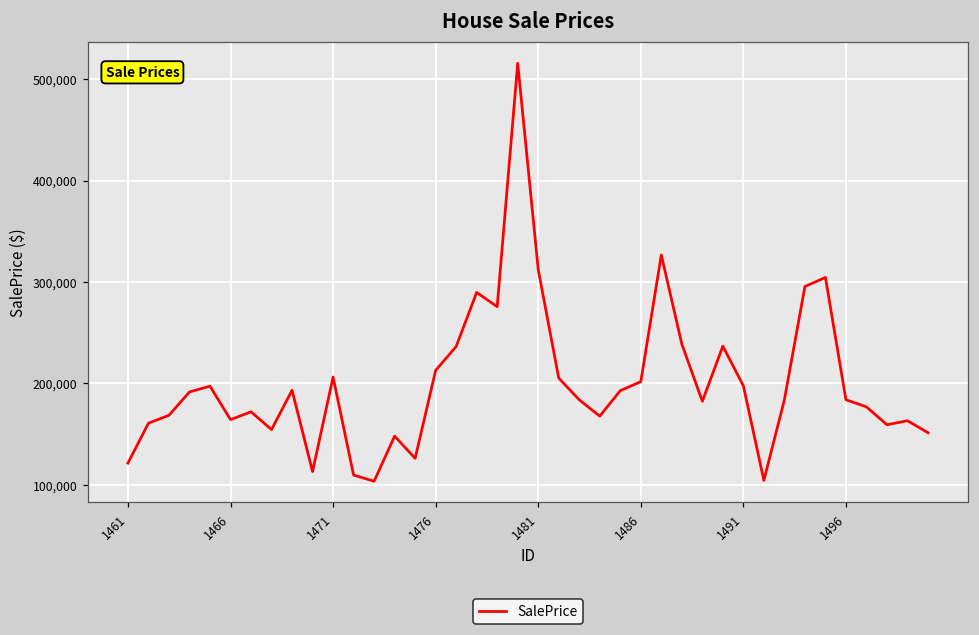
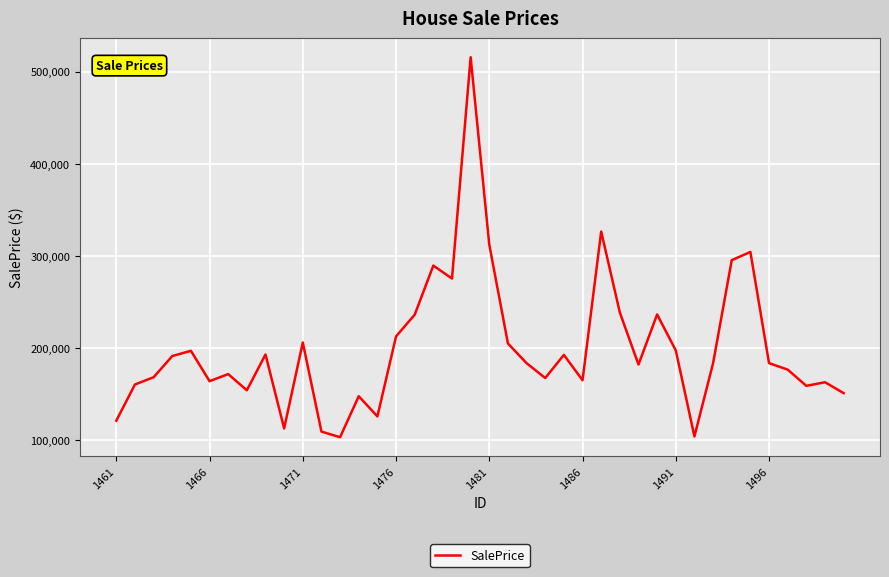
1486: 200,000 -> 170,000
